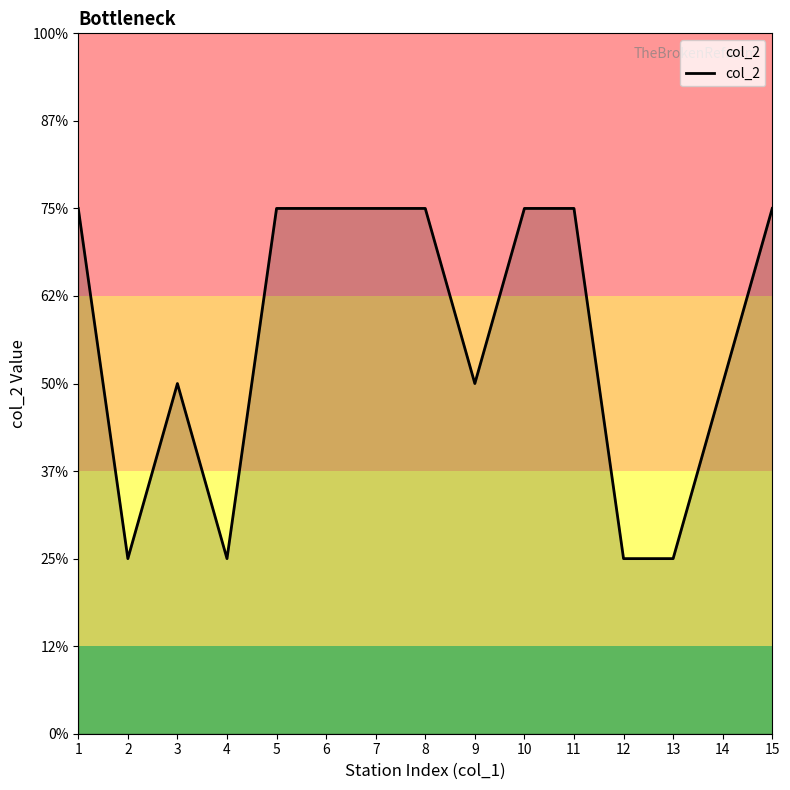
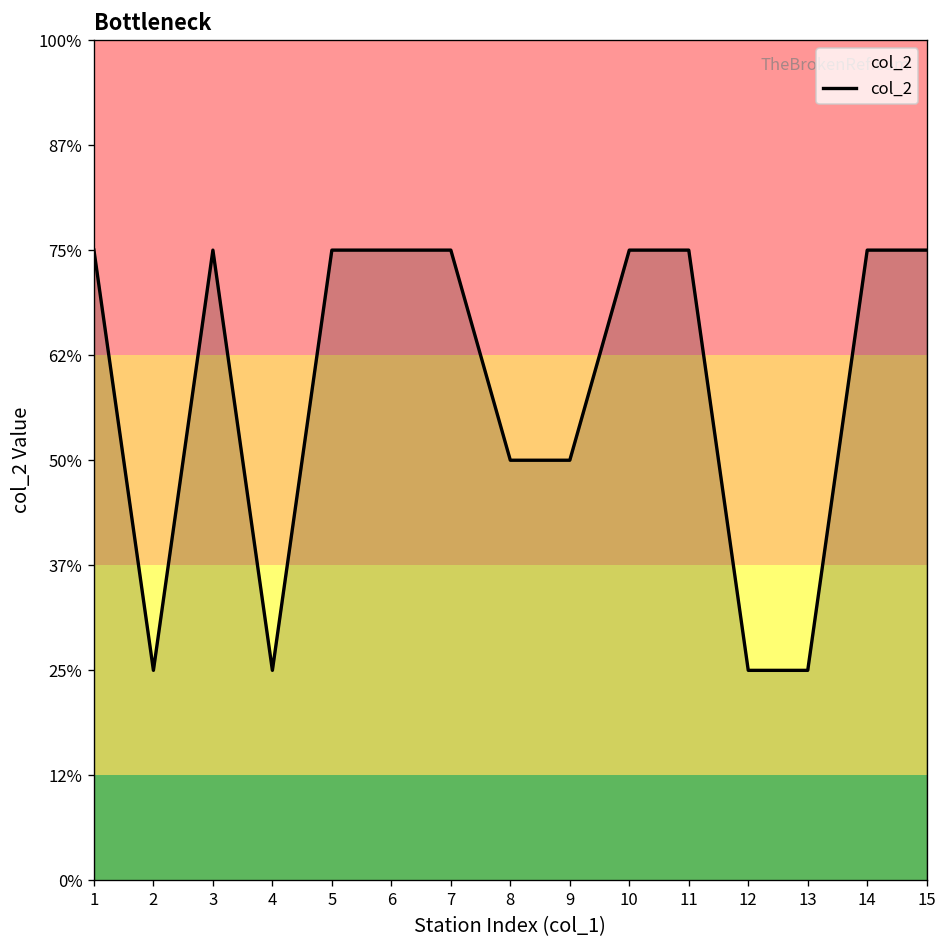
3: 50% -> 75%
8: 75% -> 50%
14: 50% -> 75%
